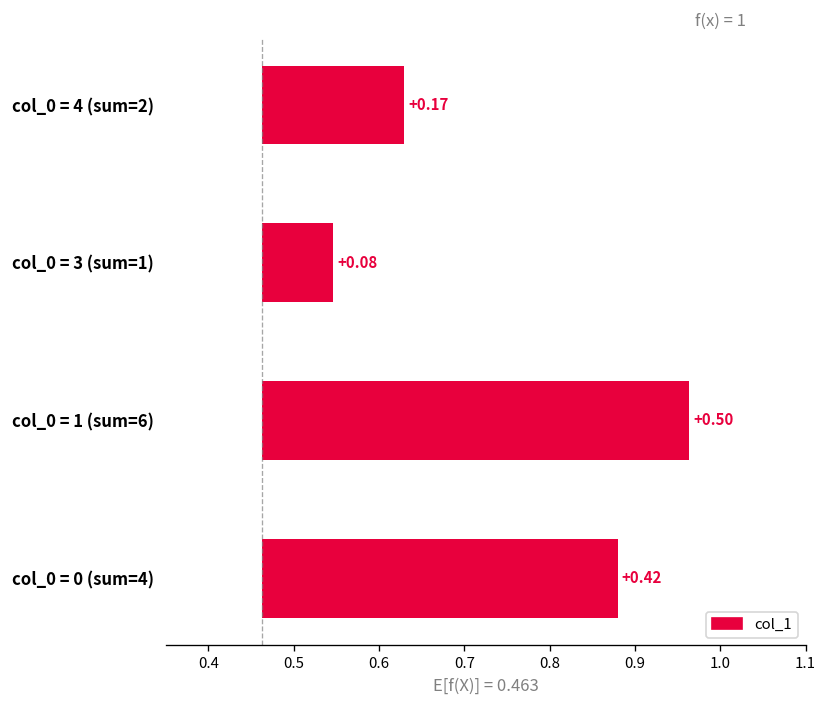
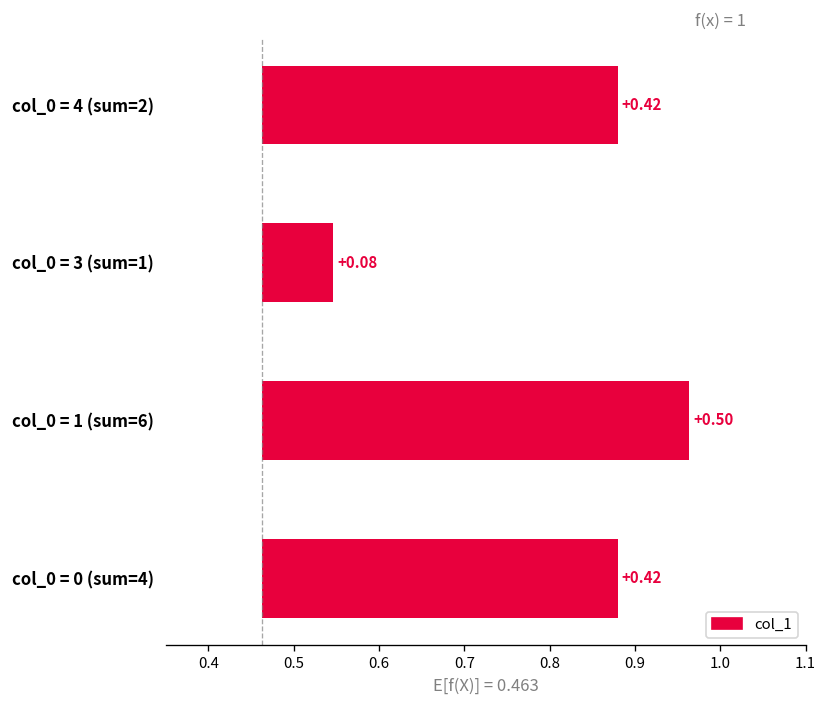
col_0 = 4 (sum=2): +0.17 -> +0.42
